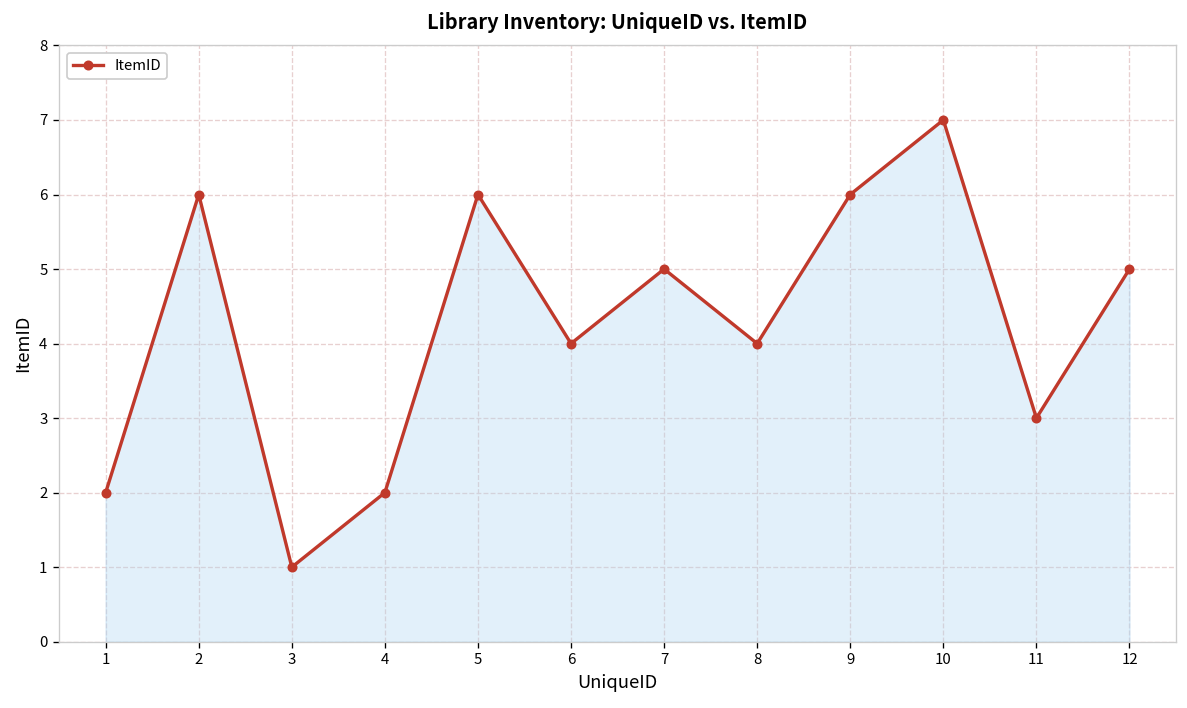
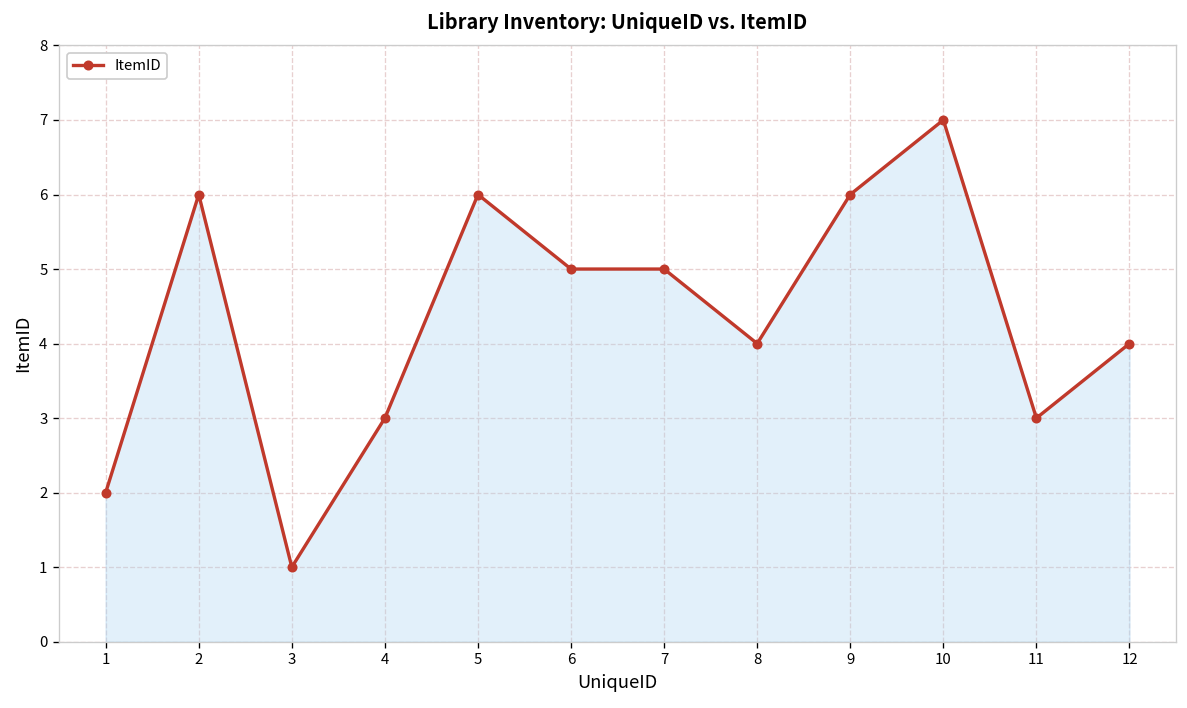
4: 2 -> 3
6: 4 -> 5
12: 5 -> 4
